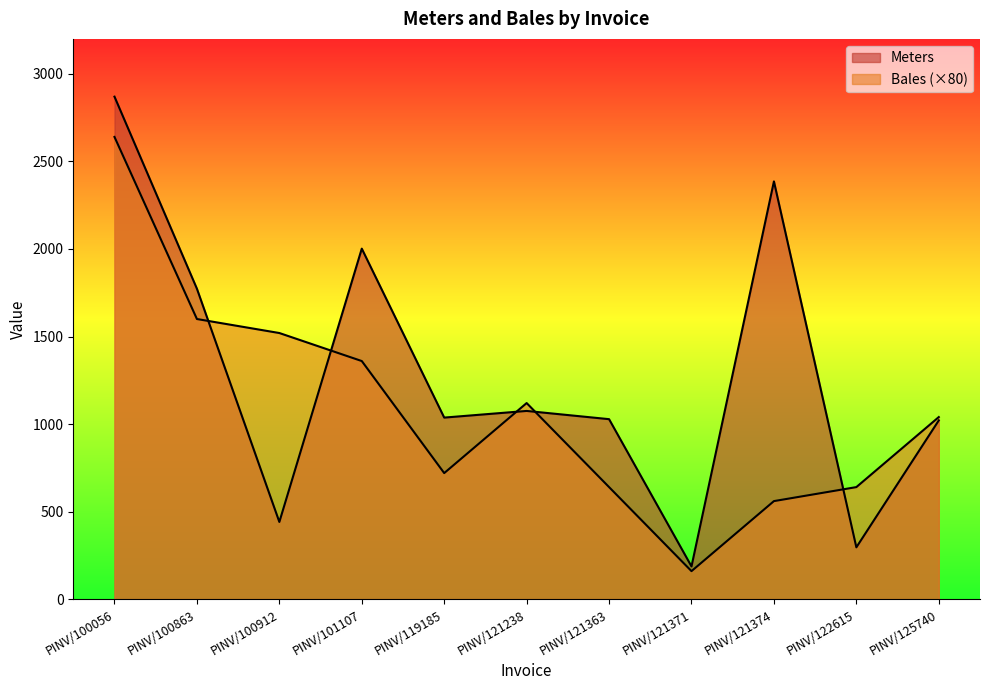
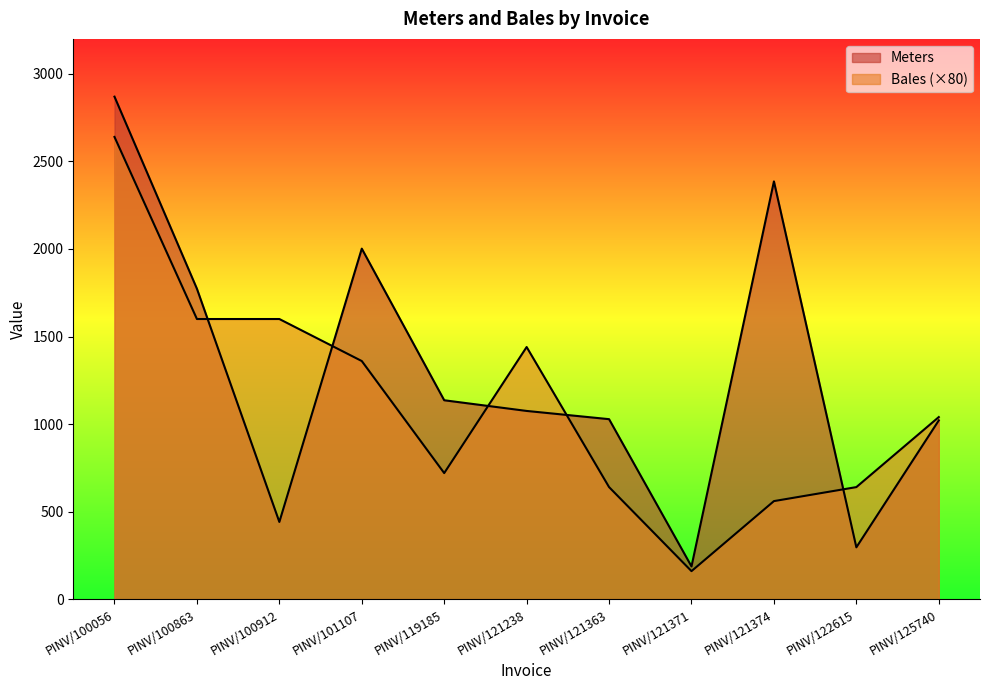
Bales (×80), PINV/100912: 1520 -> 1600
Meters, PINV/119185: 1040 -> 1140
Bales (×80), PINV/121238: 1120 -> 1440
